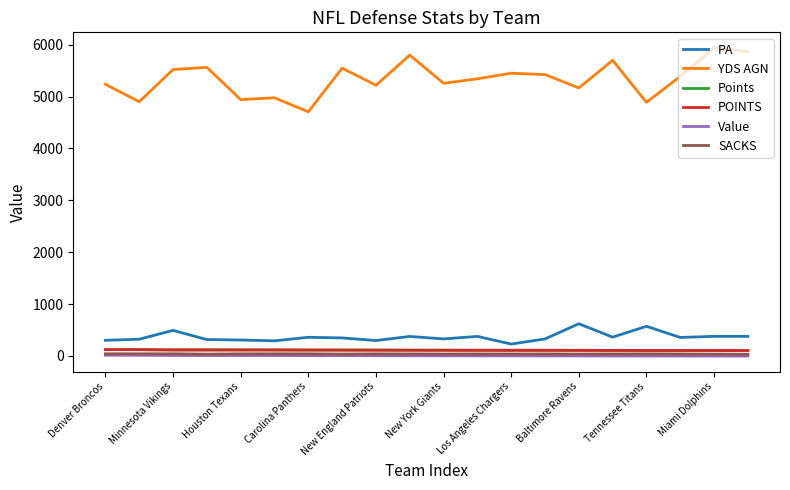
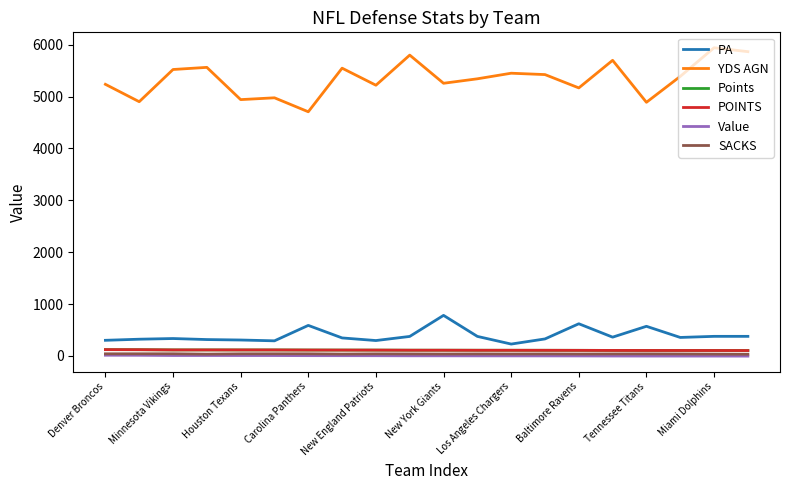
PA, Minnesota Vikings: 500 -> 300
PA, Carolina Panthers: 400 -> 600
PA, New York Giants: 300 -> 800
